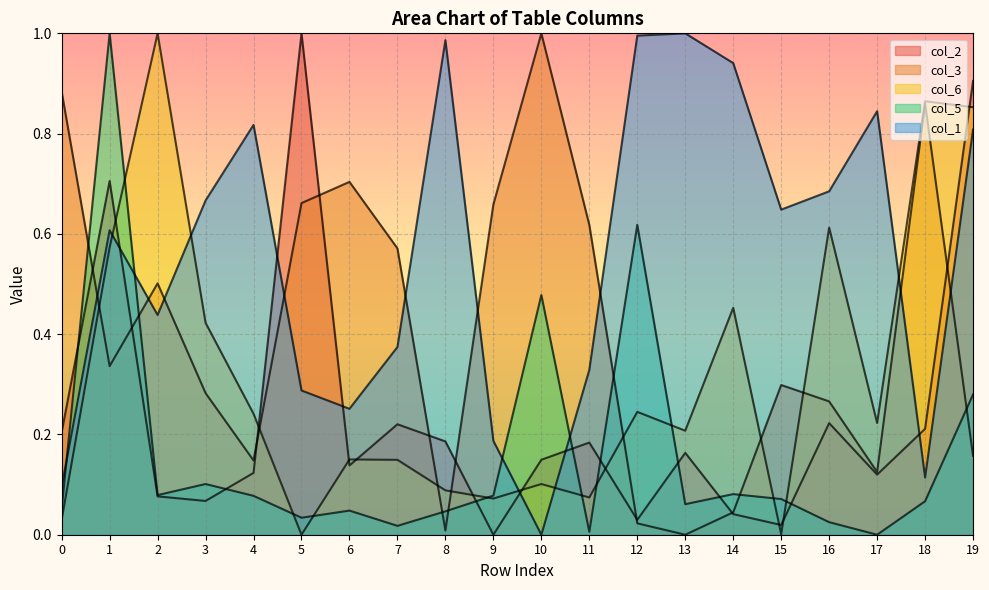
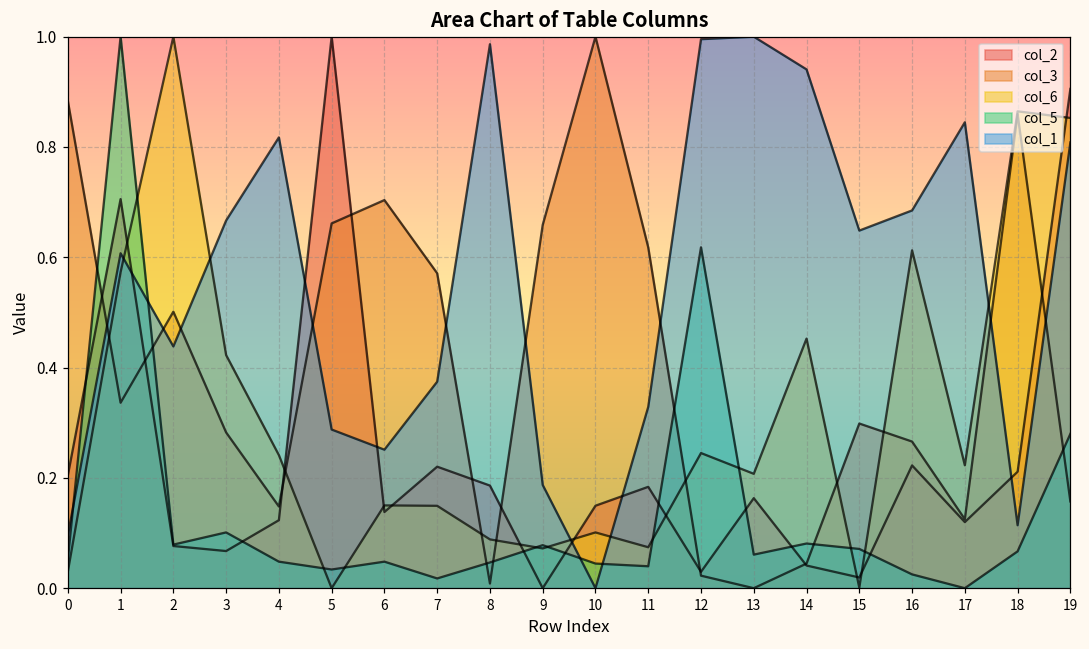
col_5, 4: 0.08 -> 0.05
col_5, 10: 0.48 -> 0.04
col_5, 11: 0.01 -> 0.04
